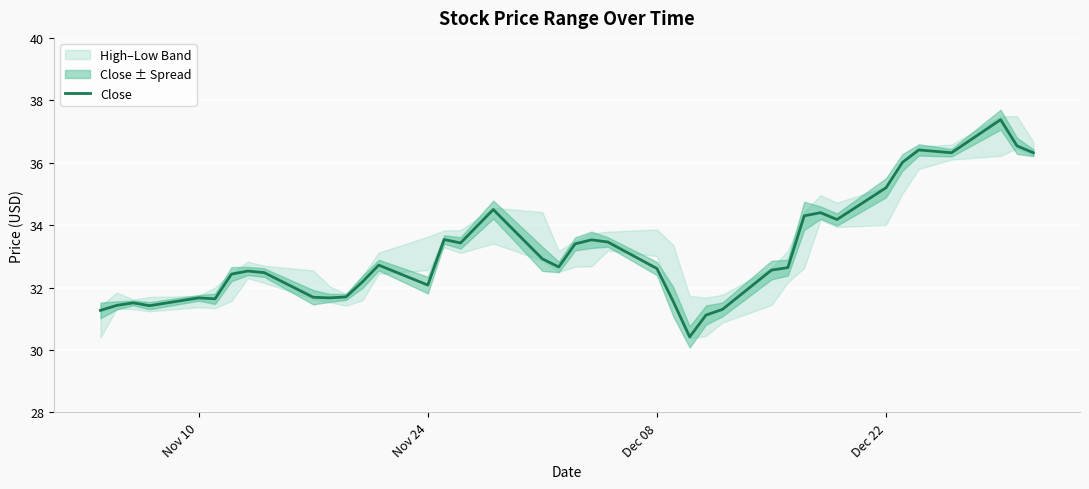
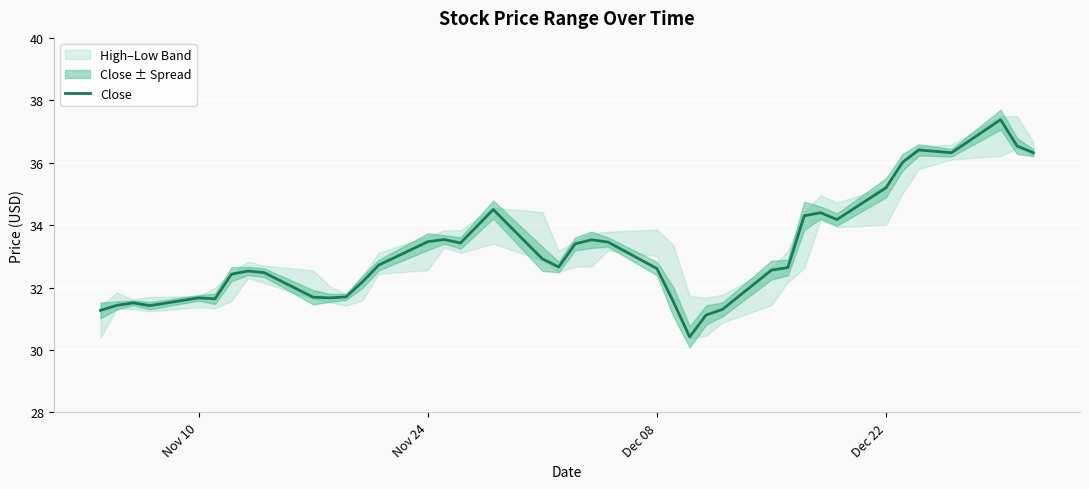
Close, Nov 24: 32.1 -> 33.5
